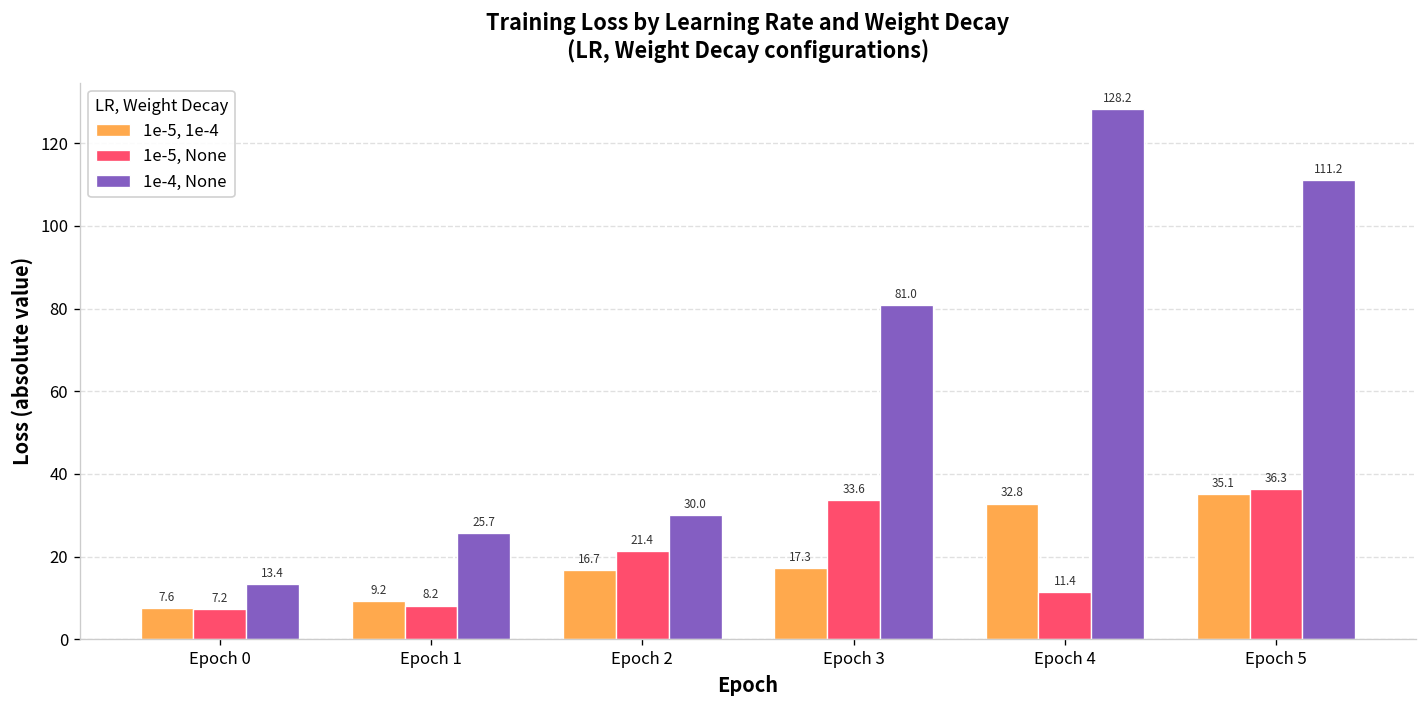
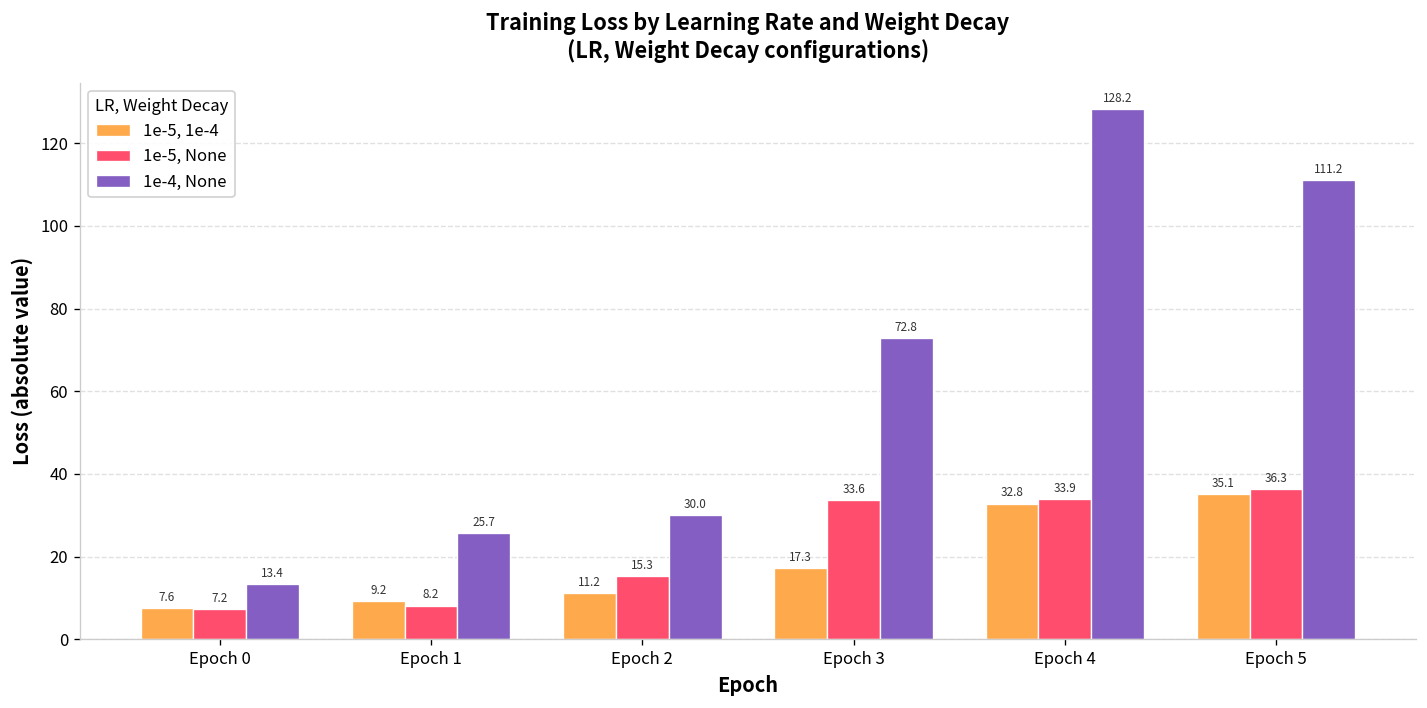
1e-5, 1e-4, Epoch 2: 16.7 -> 11.2
1e-5, None, Epoch 2: 21.4 -> 15.3
1e-4, None, Epoch 3: 81.0 -> 72.8
1e-5, None, Epoch 4: 11.4 -> 33.9
